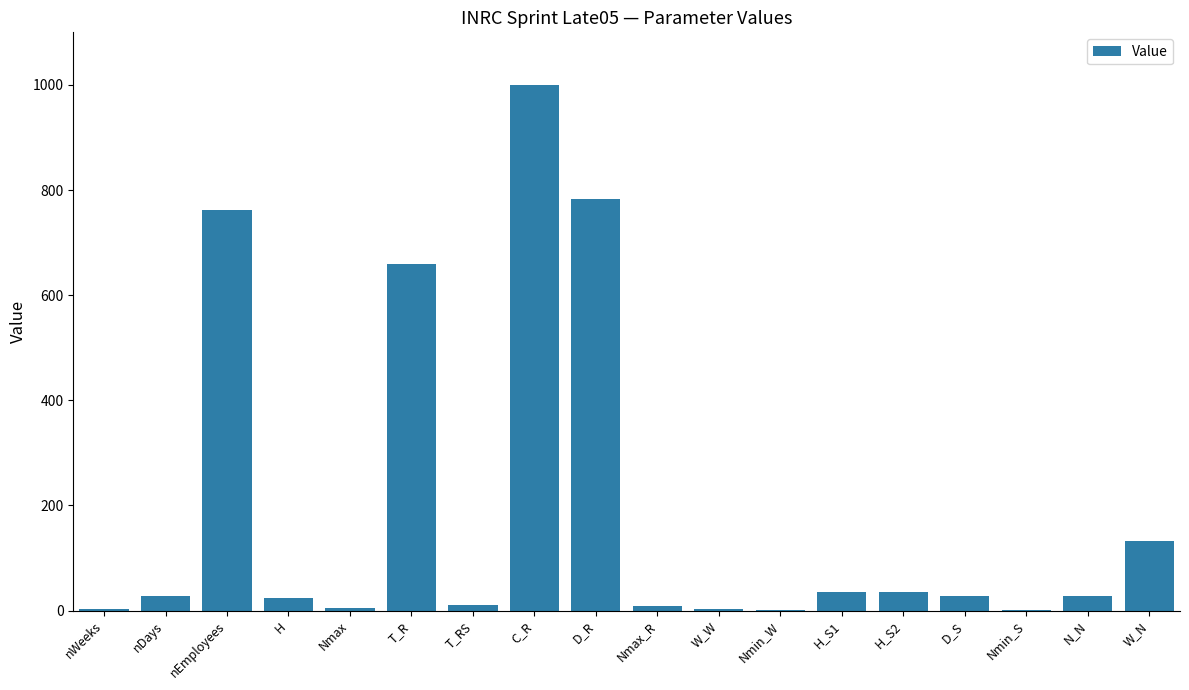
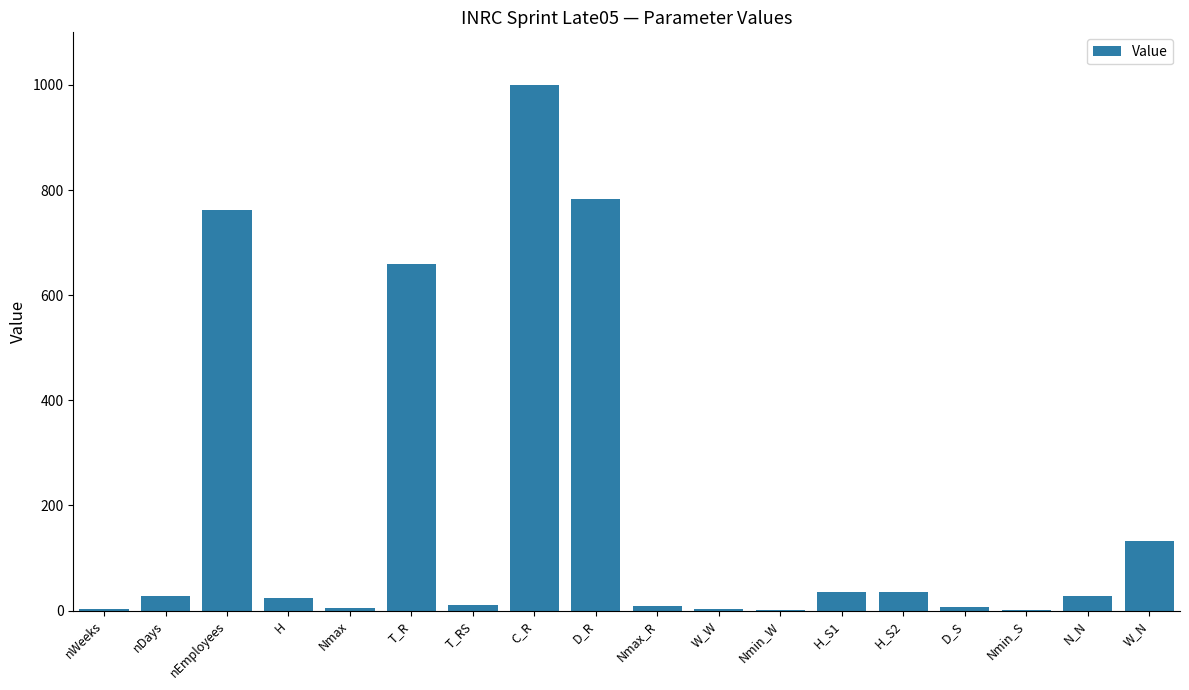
D_S: 30 -> 10
